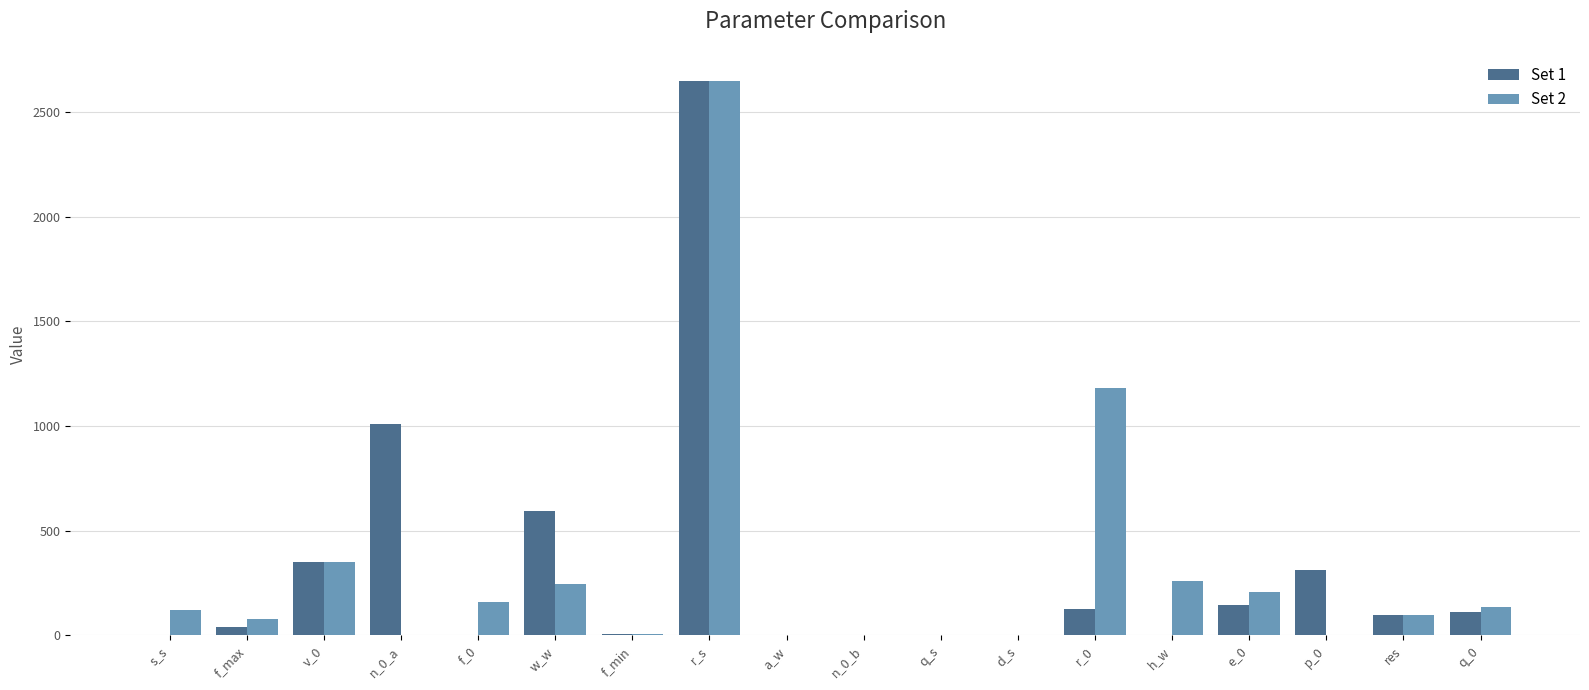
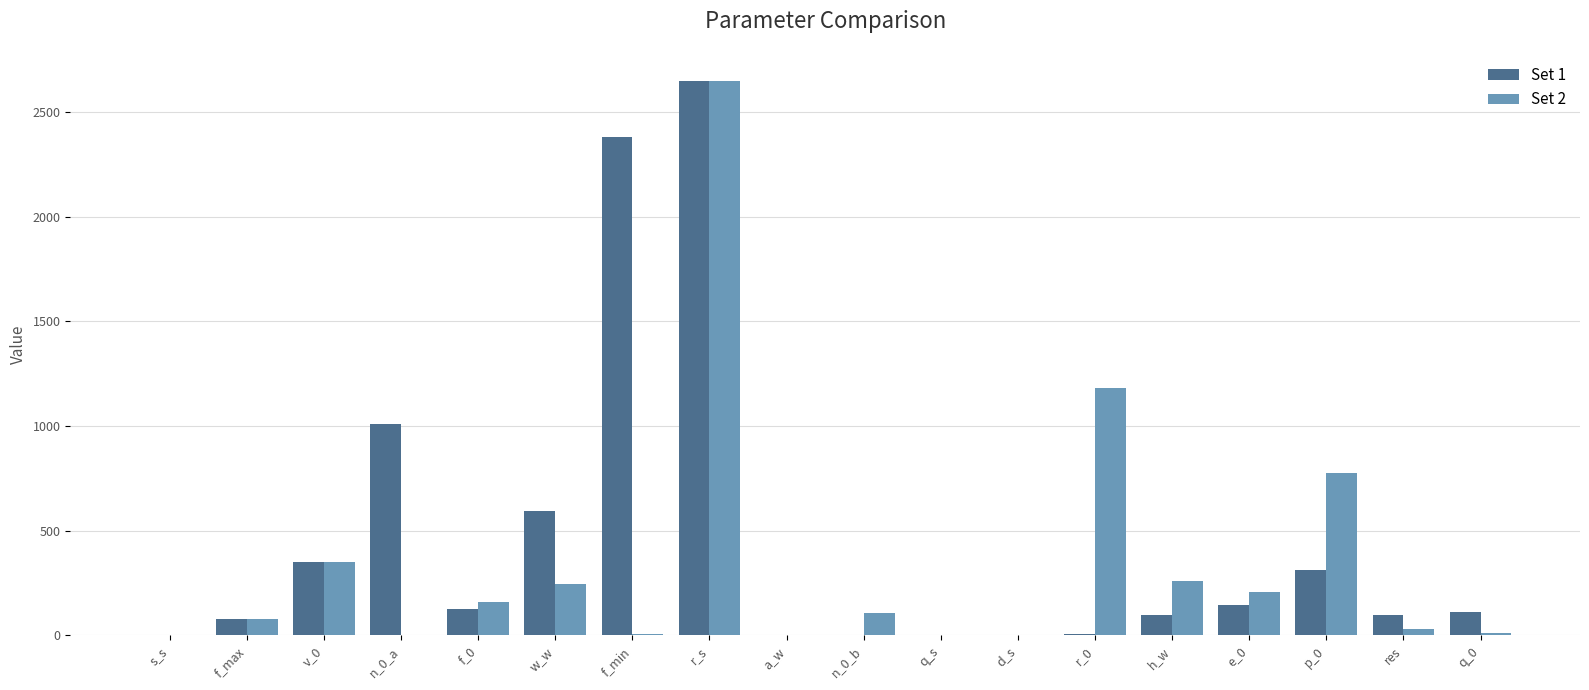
Set 2, s_s: 120 -> 0
Set 1, f_max: 40 -> 80
Set 1, f_0: 0 -> 130
Set 1, f_min: 10 -> 2380
Set 2, n_0_b: 0 -> 110
Set 1, r_0: 130 -> 10
Set 1, h_w: 0 -> 100
Set 2, p_0: 0 -> 770
Set 2, res: 100 -> 30
Set 2, q_0: 130 -> 10
